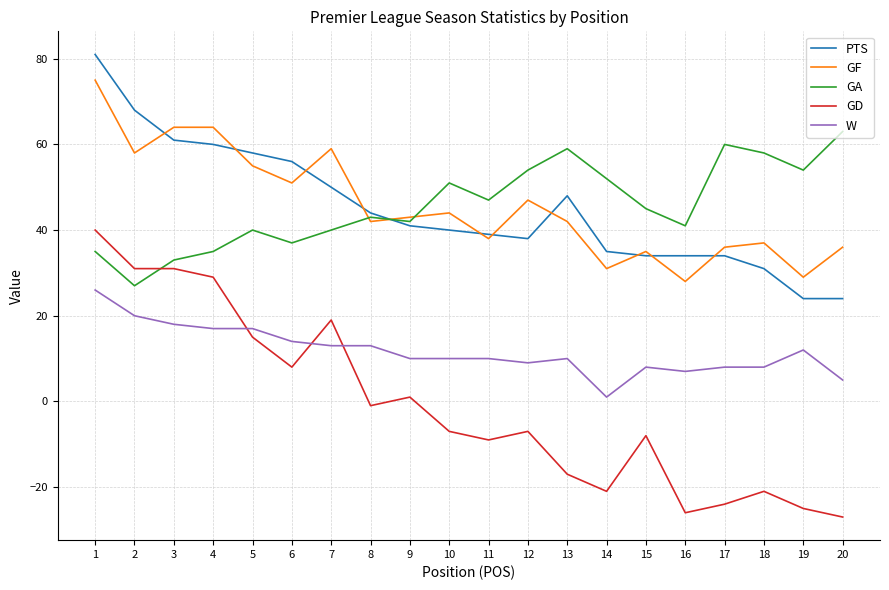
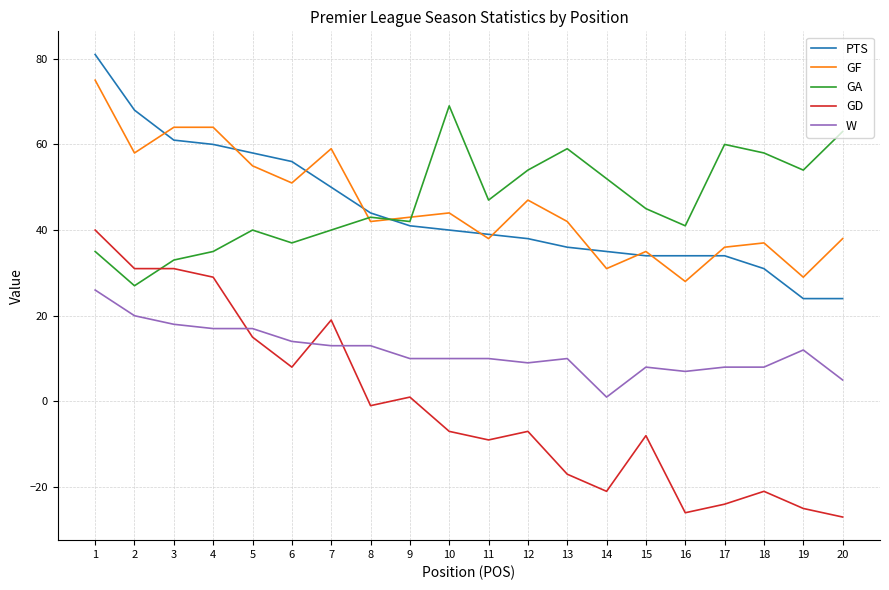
GA, 10: 51 -> 69
PTS, 13: 48 -> 36
GF, 20: 36 -> 38
